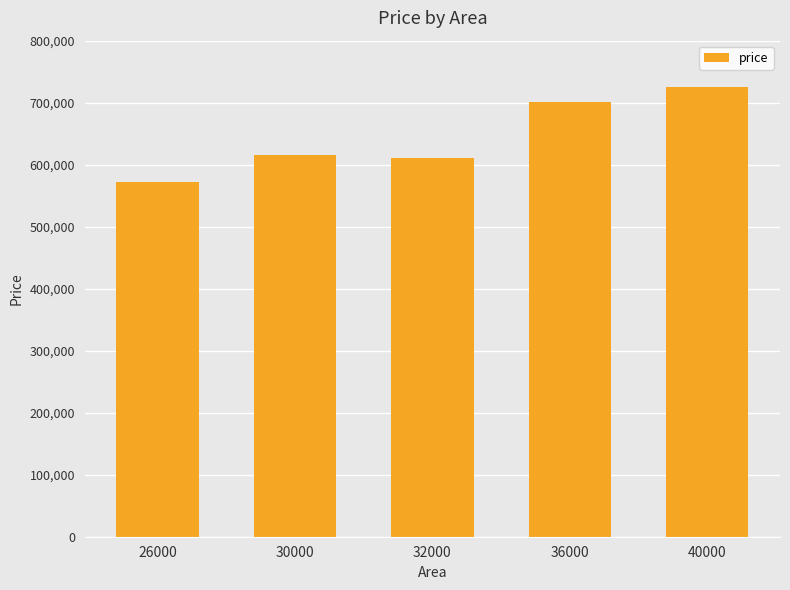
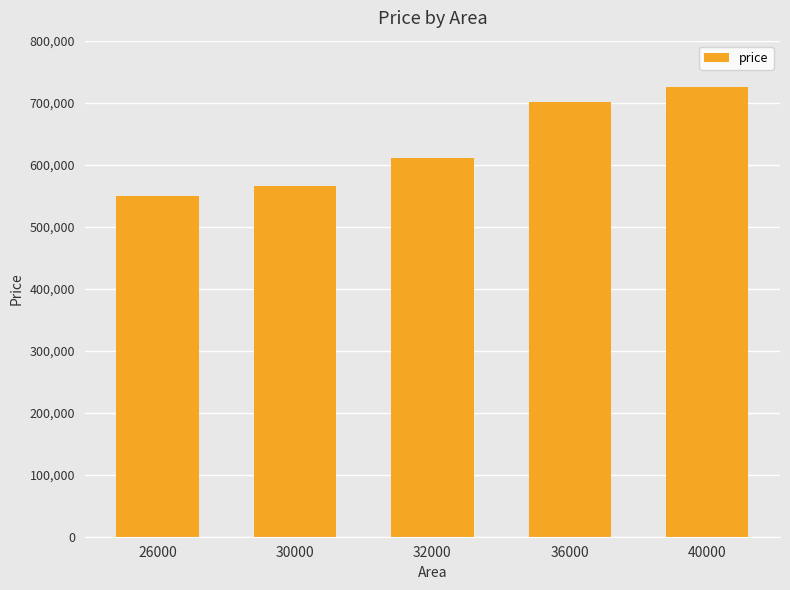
26000: 570,000 -> 550,000
30000: 620,000 -> 570,000
